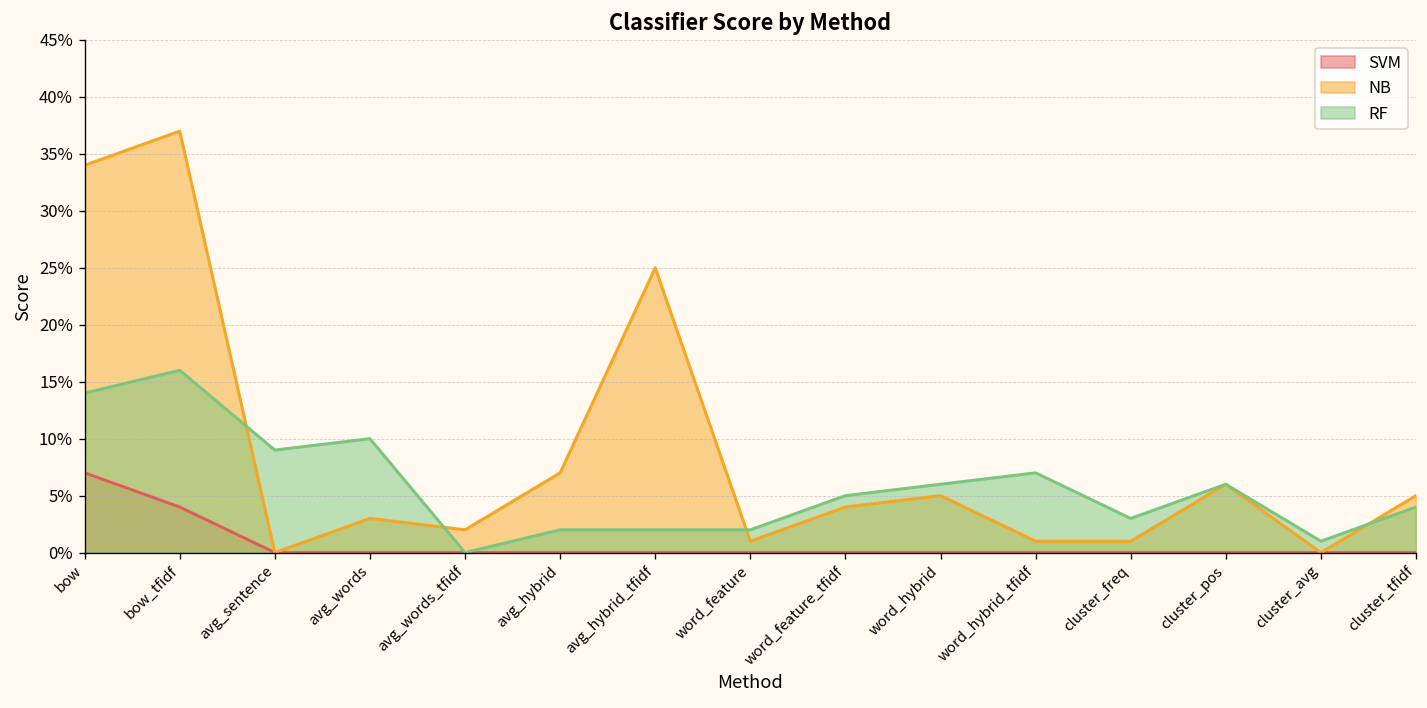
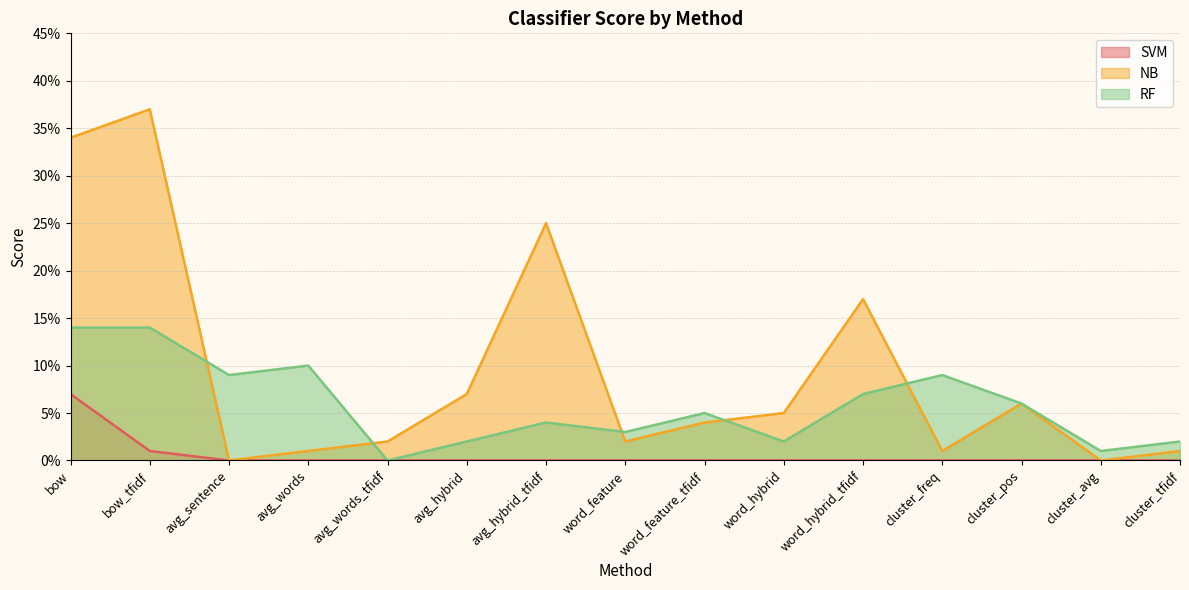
SVM, bow_tfidf: 4% -> 1%
RF, bow_tfidf: 16% -> 14%
NB, avg_words: 3% -> 1%
RF, avg_hybrid_tfidf: 2% -> 4%
NB, word_feature: 1% -> 2%
RF, word_feature: 2% -> 3%
RF, word_hybrid: 6% -> 2%
NB, word_hybrid_tfidf: 1% -> 17%
RF, cluster_freq: 3% -> 9%
NB, cluster_tfidf: 5% -> 1%
RF, cluster_tfidf: 4% -> 2%
